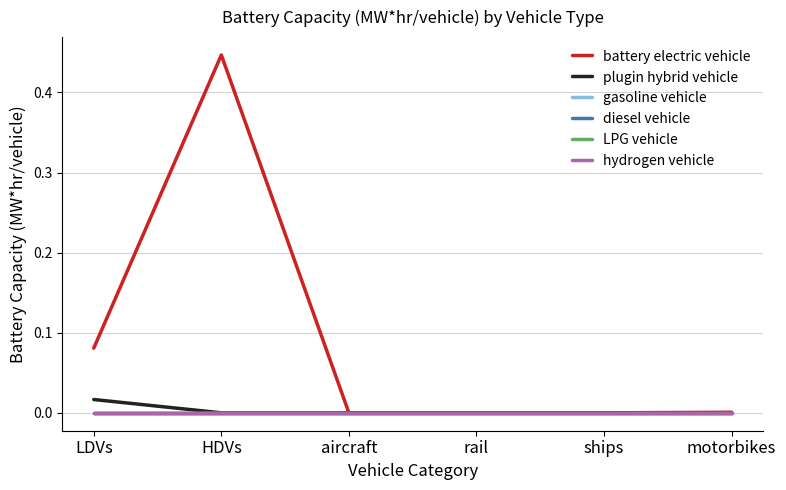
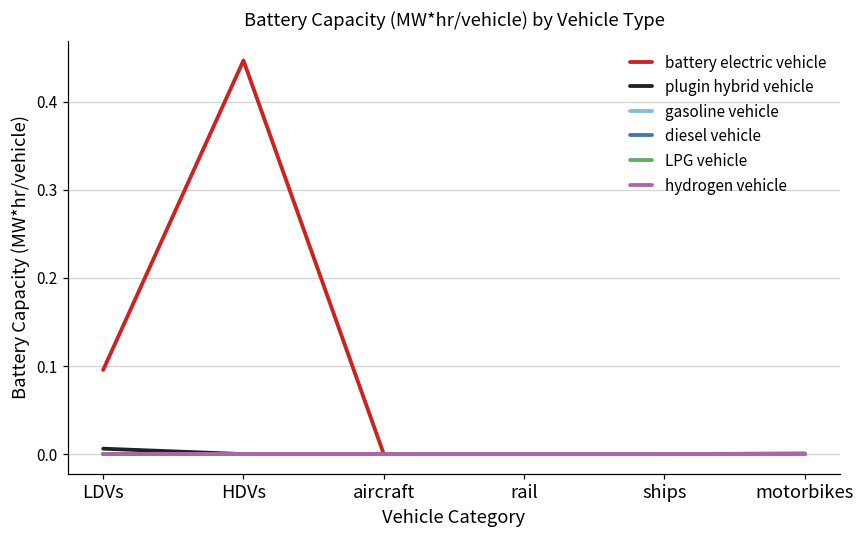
battery electric vehicle, LDVs: 0.08 -> 0.10
plugin hybrid vehicle, LDVs: 0.02 -> 0.01
